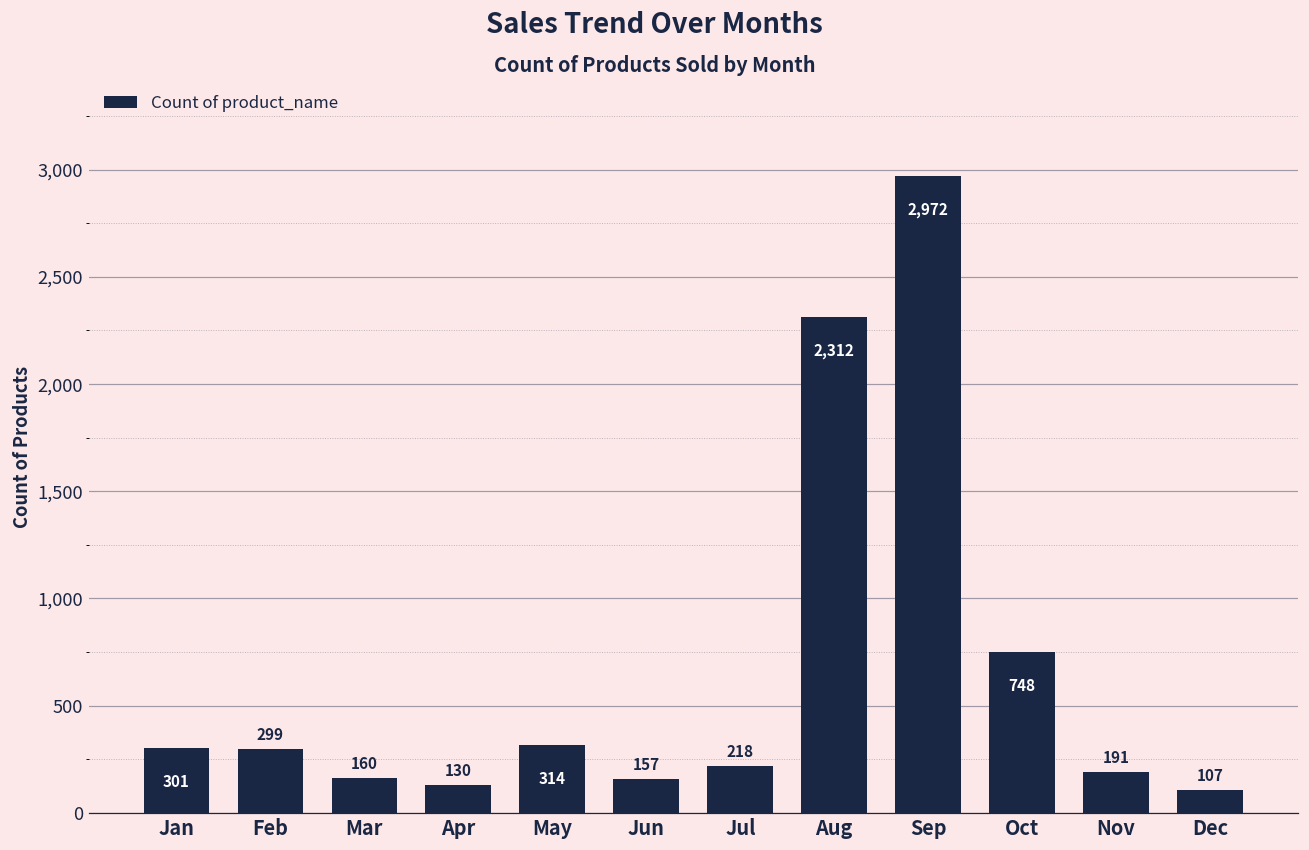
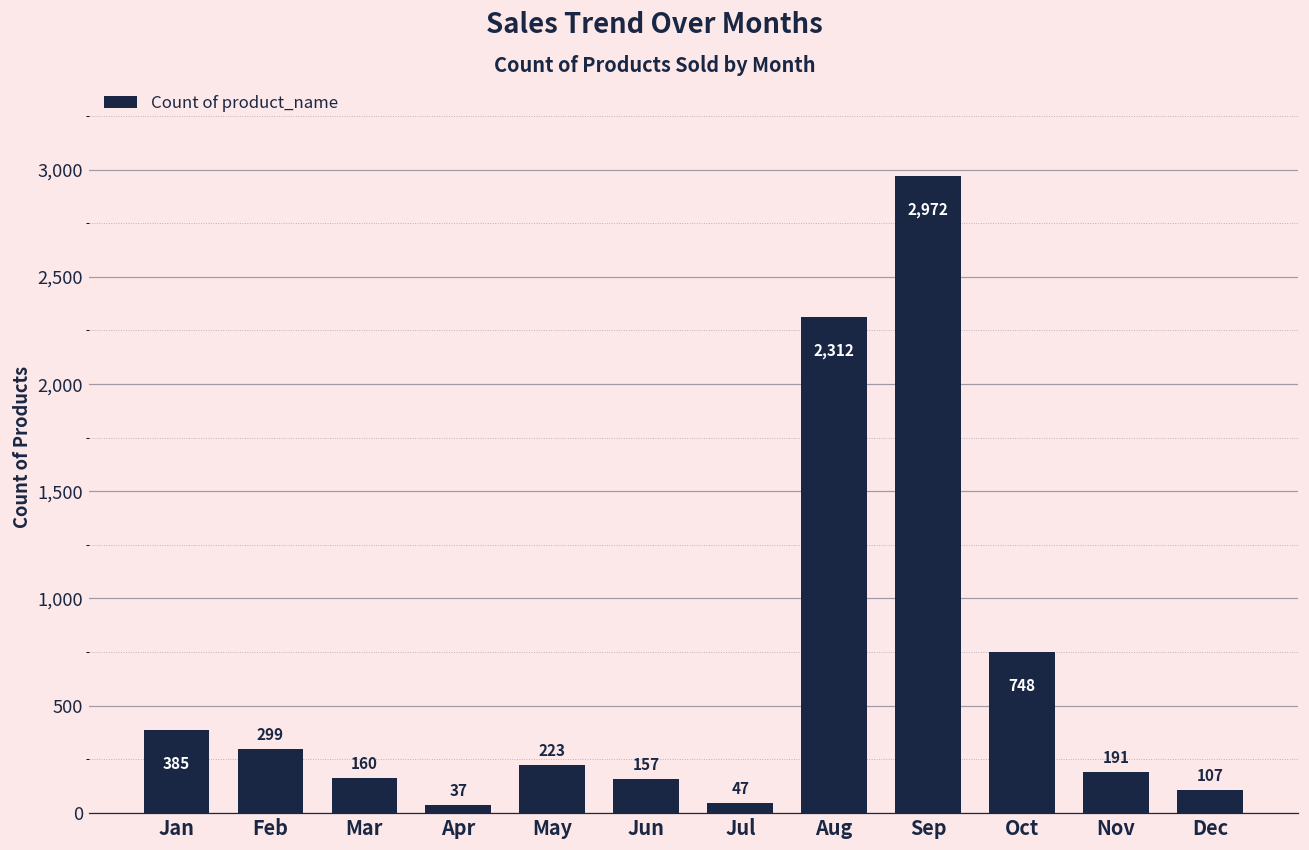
Jan: 301 -> 385
Apr: 130 -> 37
May: 314 -> 223
Jul: 218 -> 47
